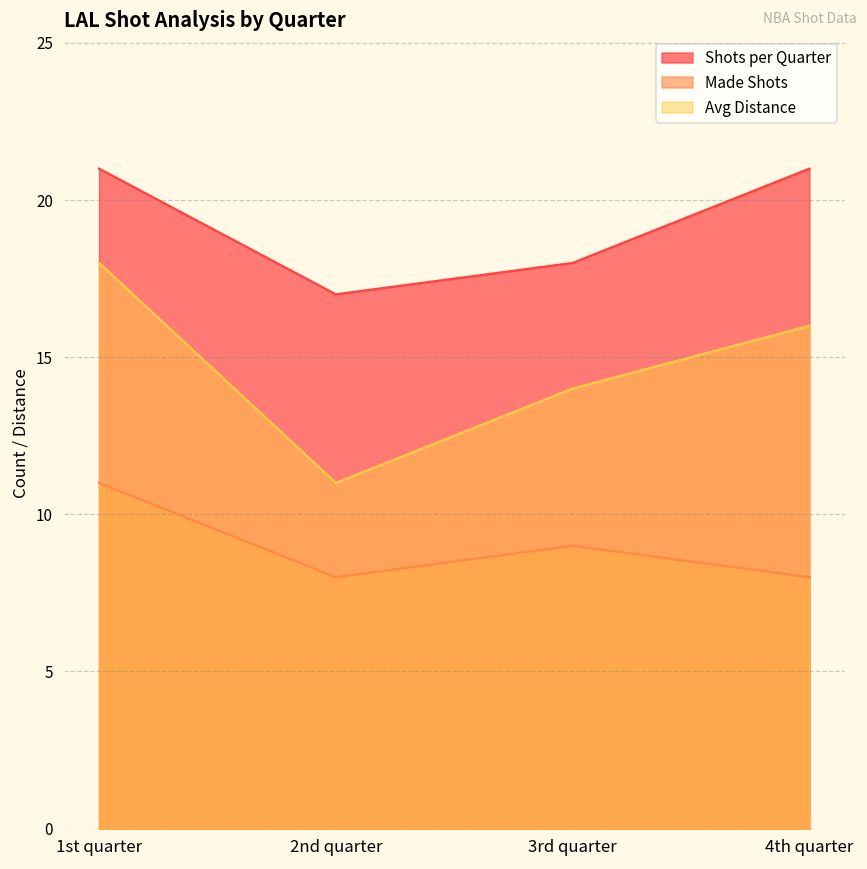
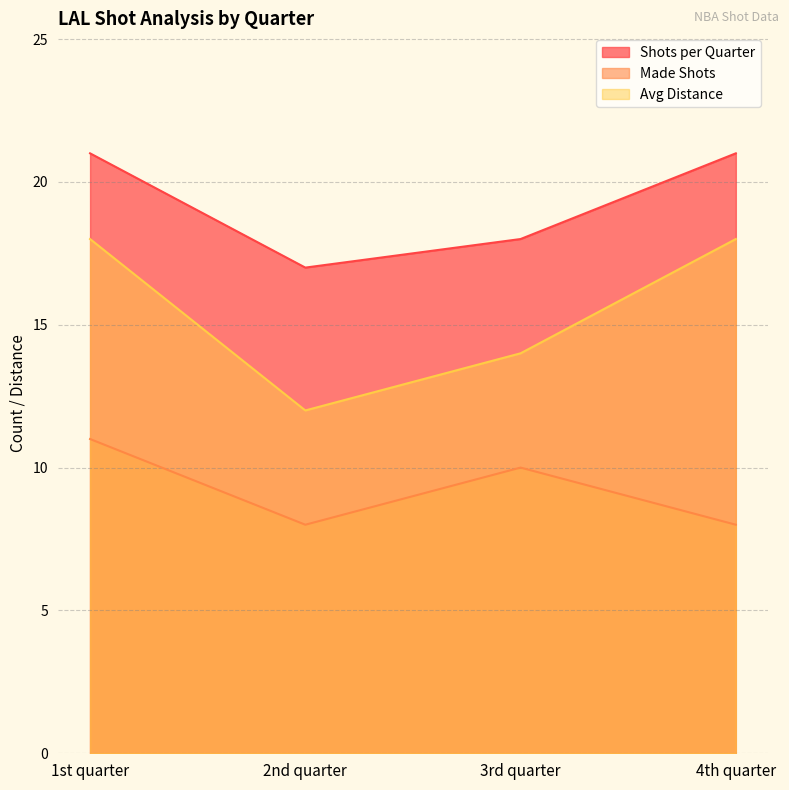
Avg Distance, 2nd quarter: 11 -> 12
Made Shots, 3rd quarter: 9 -> 10
Avg Distance, 4th quarter: 16 -> 18
